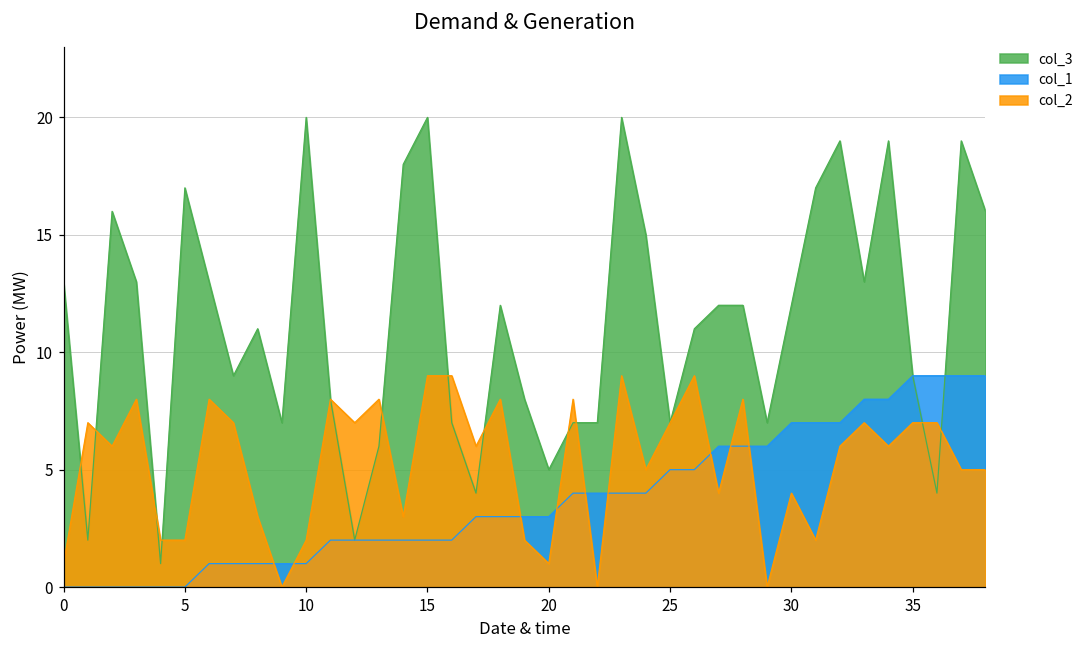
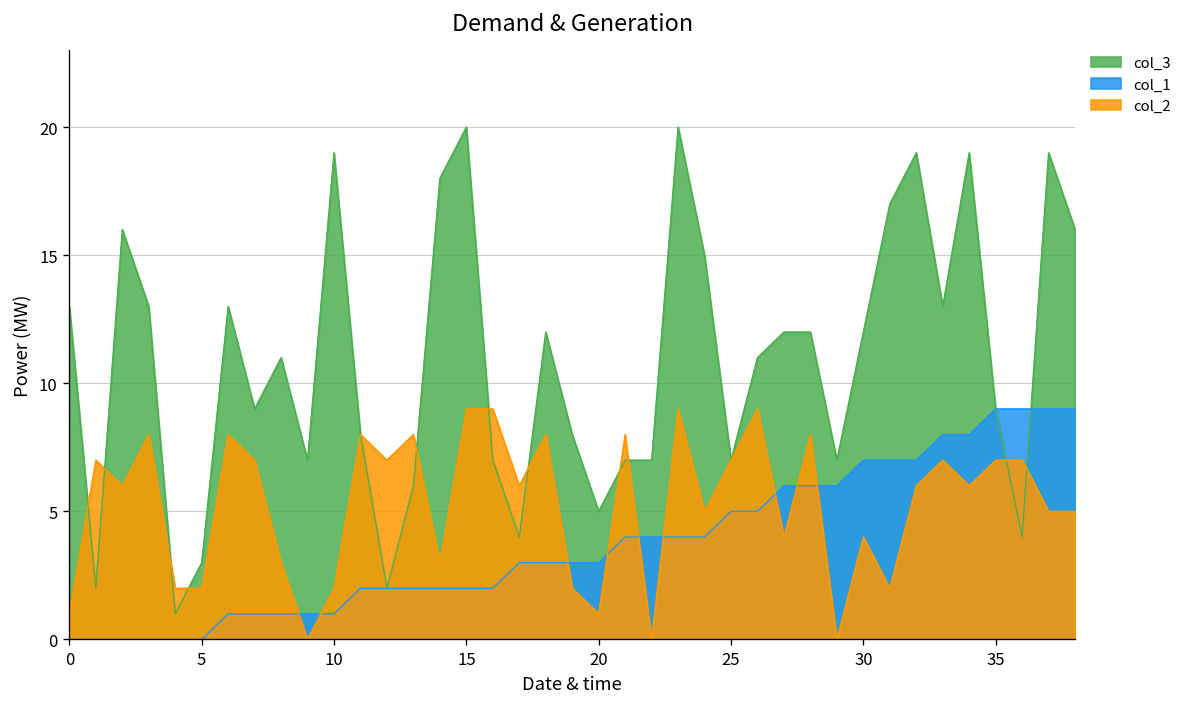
col_3, 5: 17 -> 3
col_3, 10: 20 -> 19
